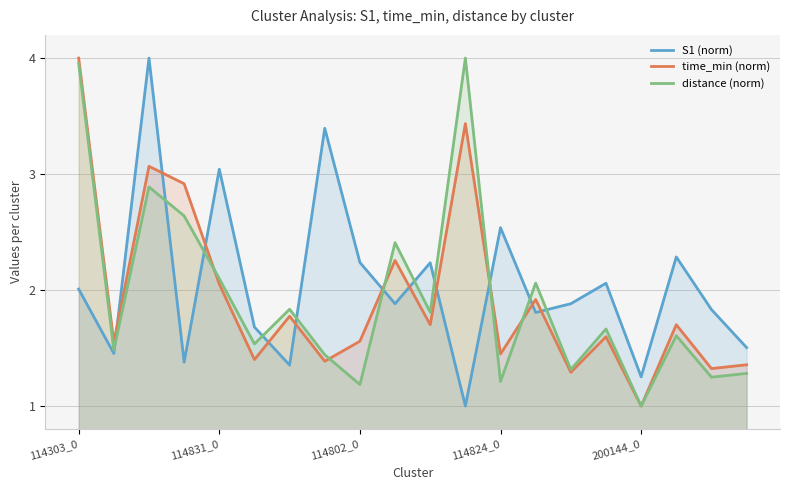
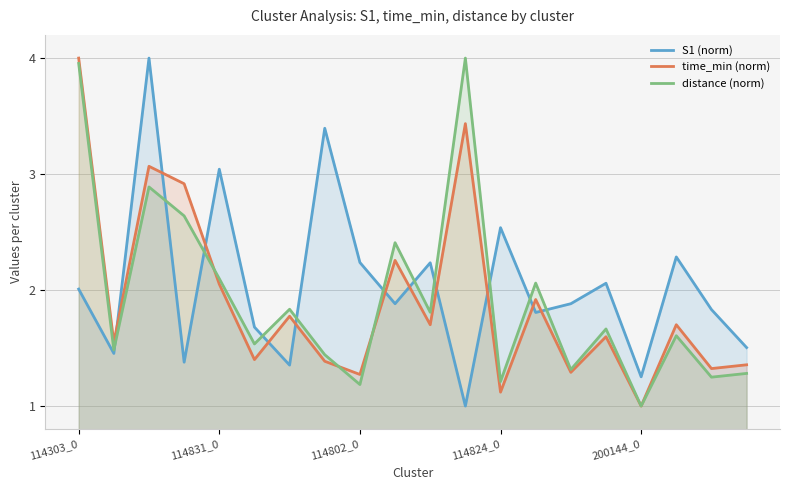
time_min (norm), 114802_0: 1.56 -> 1.27
time_min (norm), 114824_0: 1.45 -> 1.12
